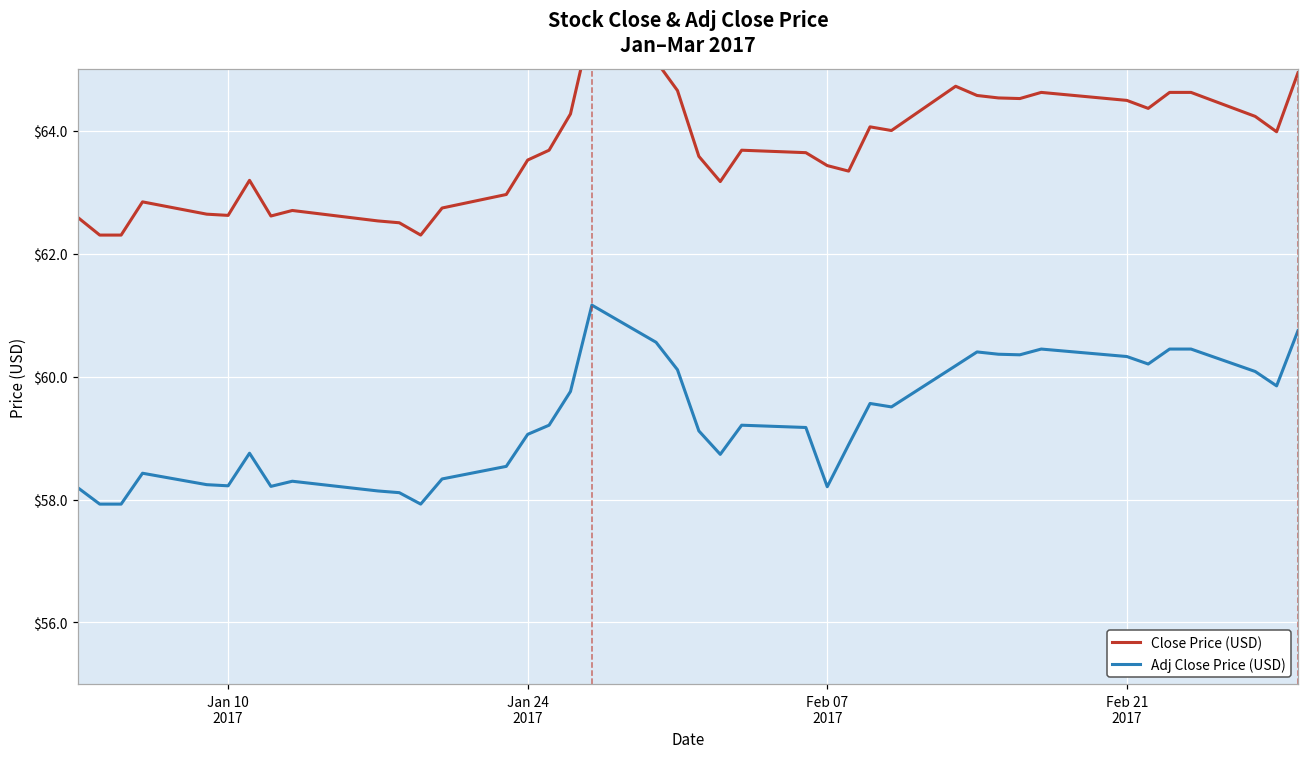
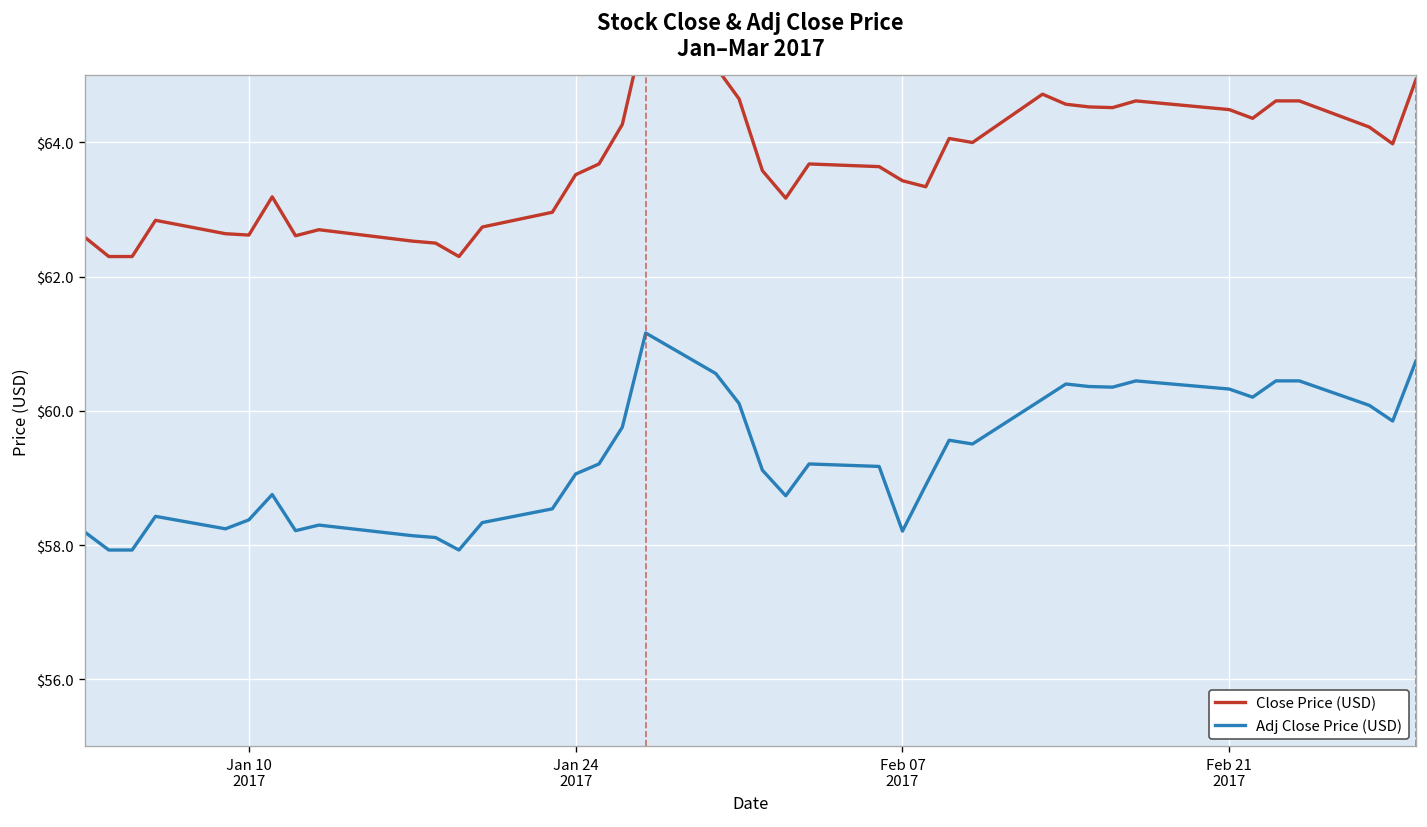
Adj Close Price (USD), Jan 10 2017: $58.2 -> $58.4
